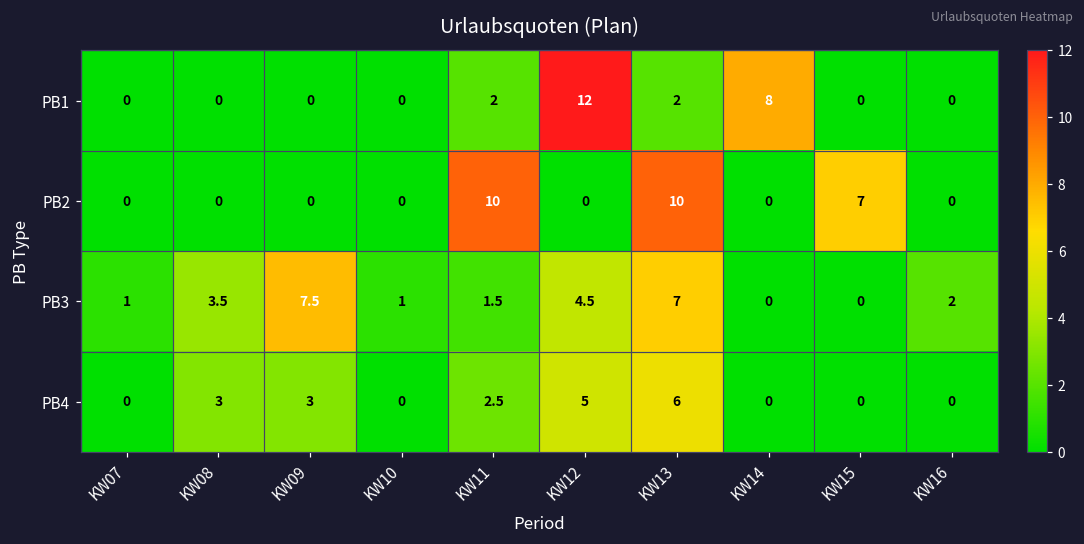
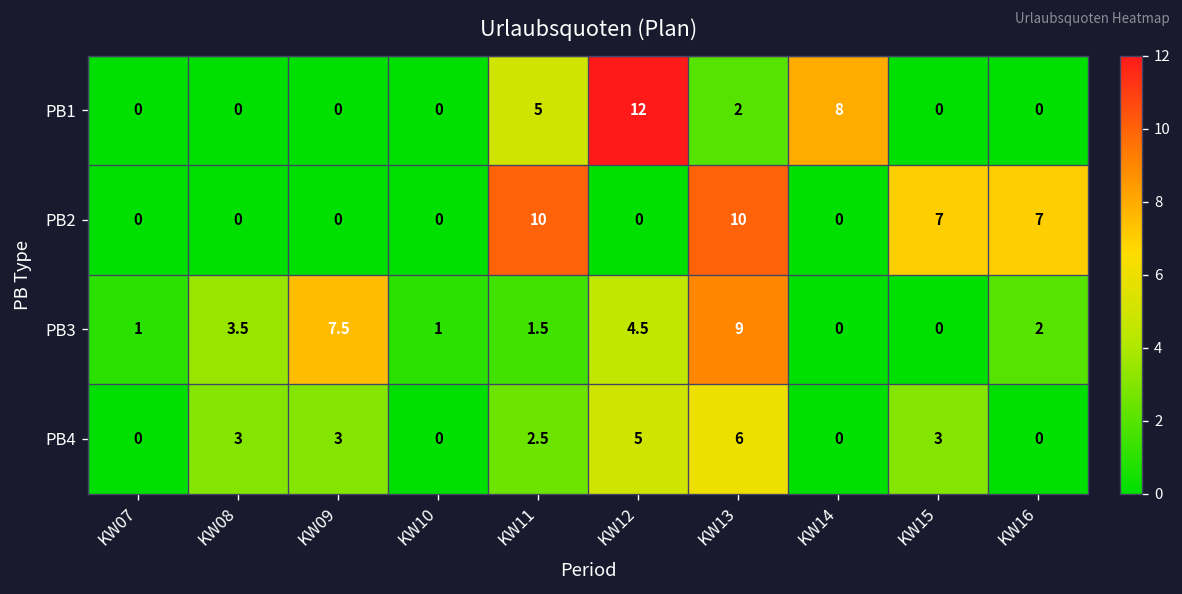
PB1, KW11: 2 -> 5
PB2, KW16: 0 -> 7
PB3, KW13: 7 -> 9
PB4, KW15: 0 -> 3
